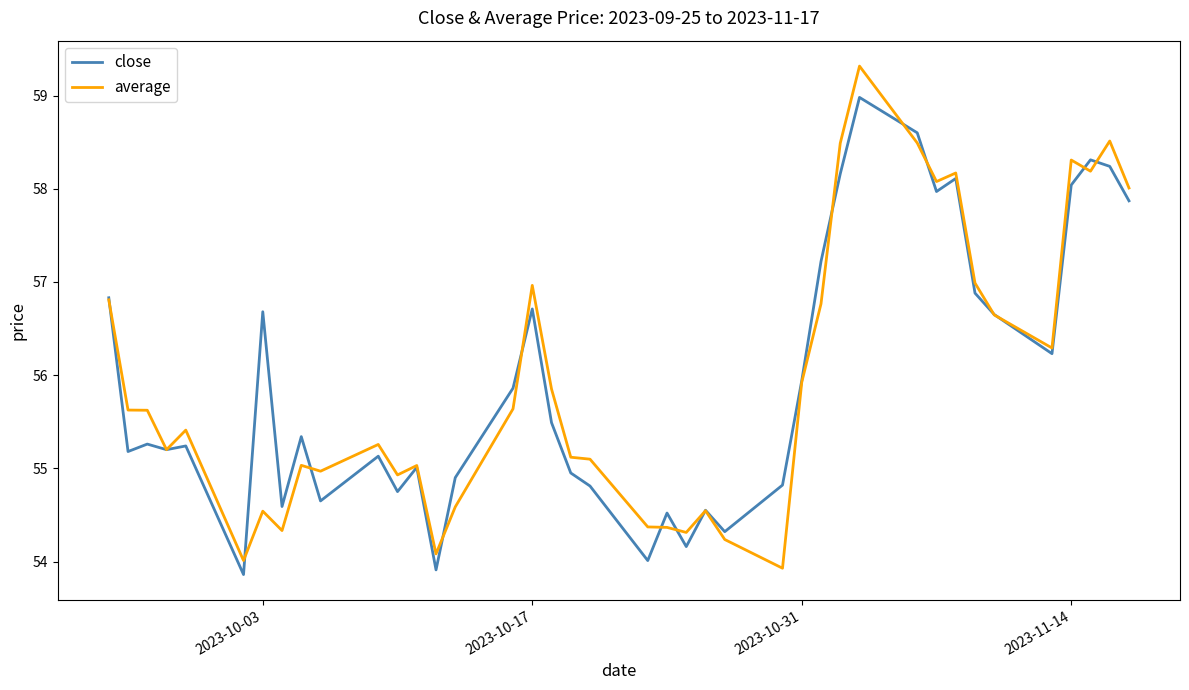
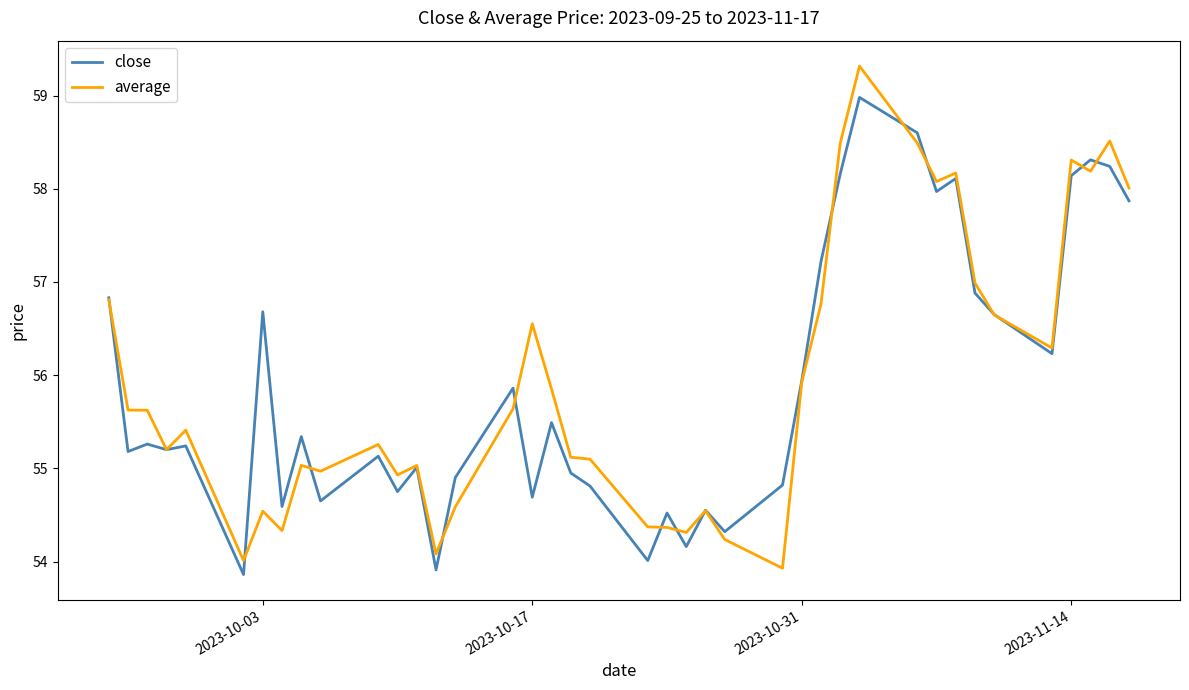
close, 2023-10-17: 56.7 -> 54.7
average, 2023-10-17: 57.0 -> 56.6
close, 2023-11-14: 58.0 -> 58.1
